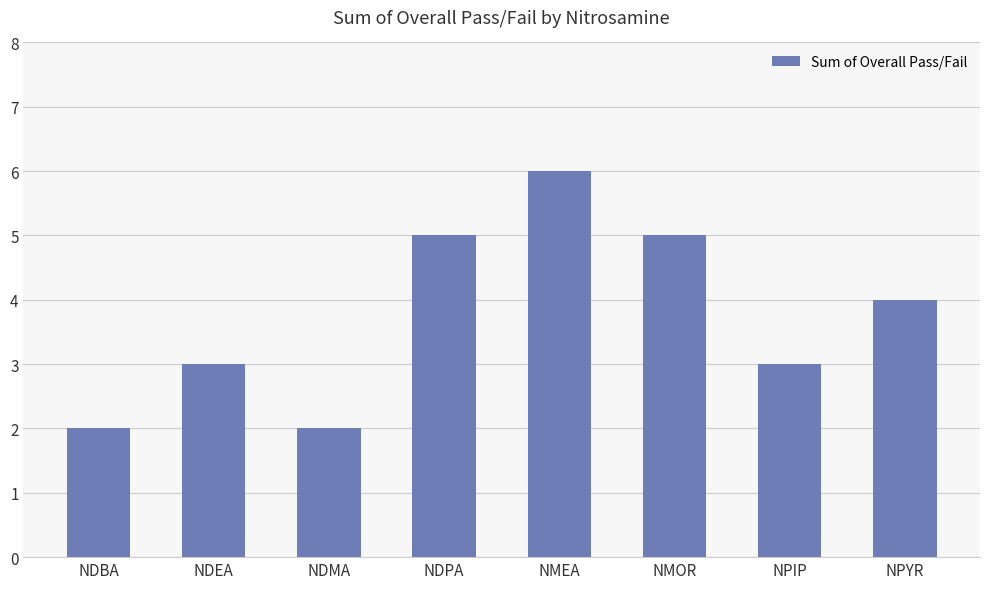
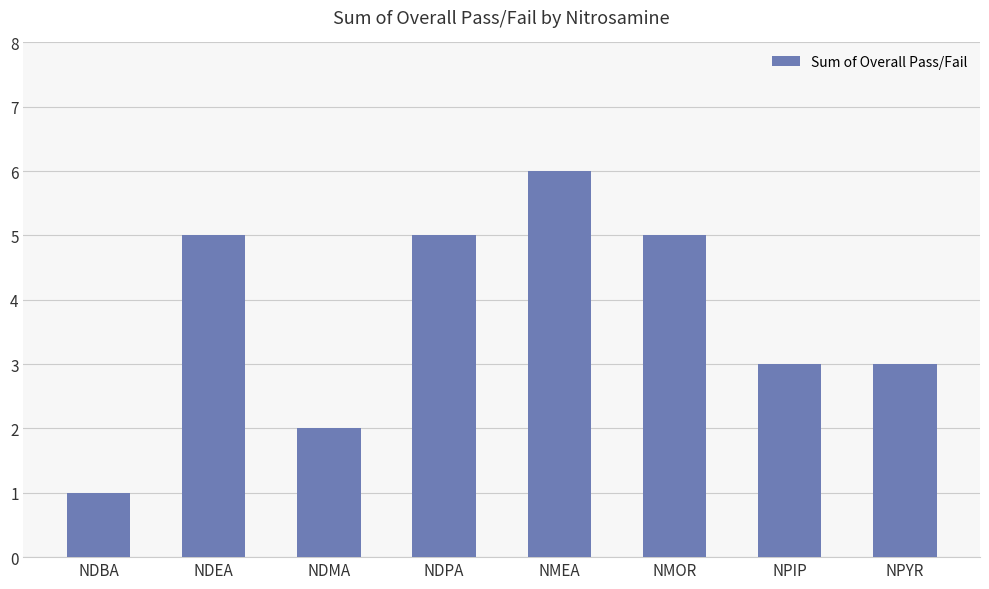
NDBA: 2 -> 1
NDEA: 3 -> 5
NPYR: 4 -> 3
